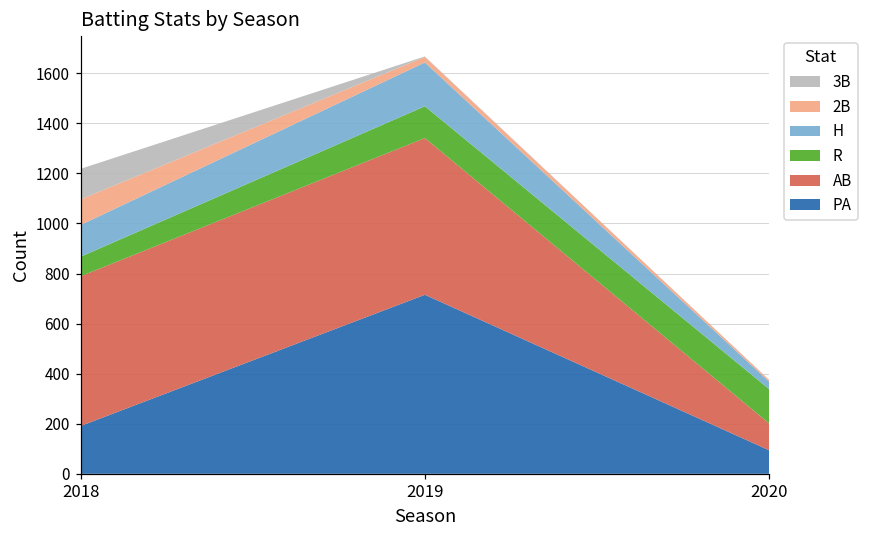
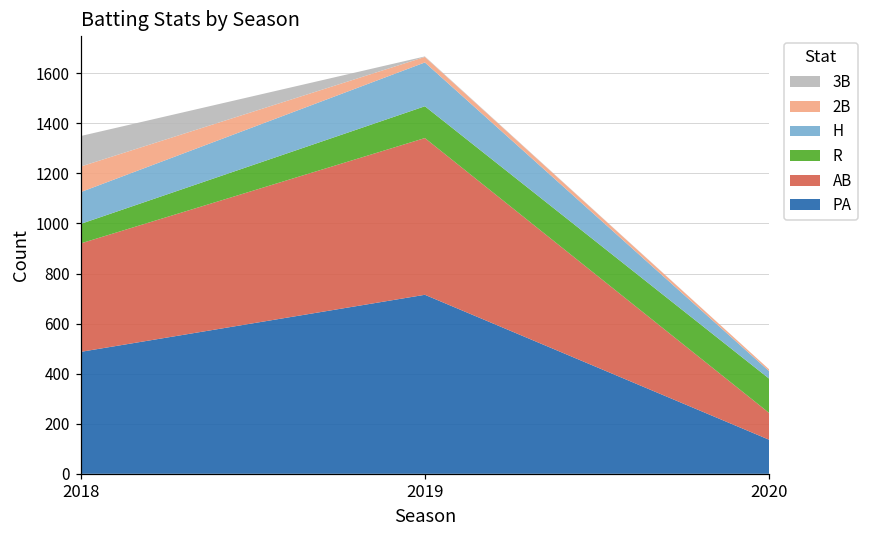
PA, 2018: 190 -> 490
AB, 2018: 600 -> 430
PA, 2020: 90 -> 140
